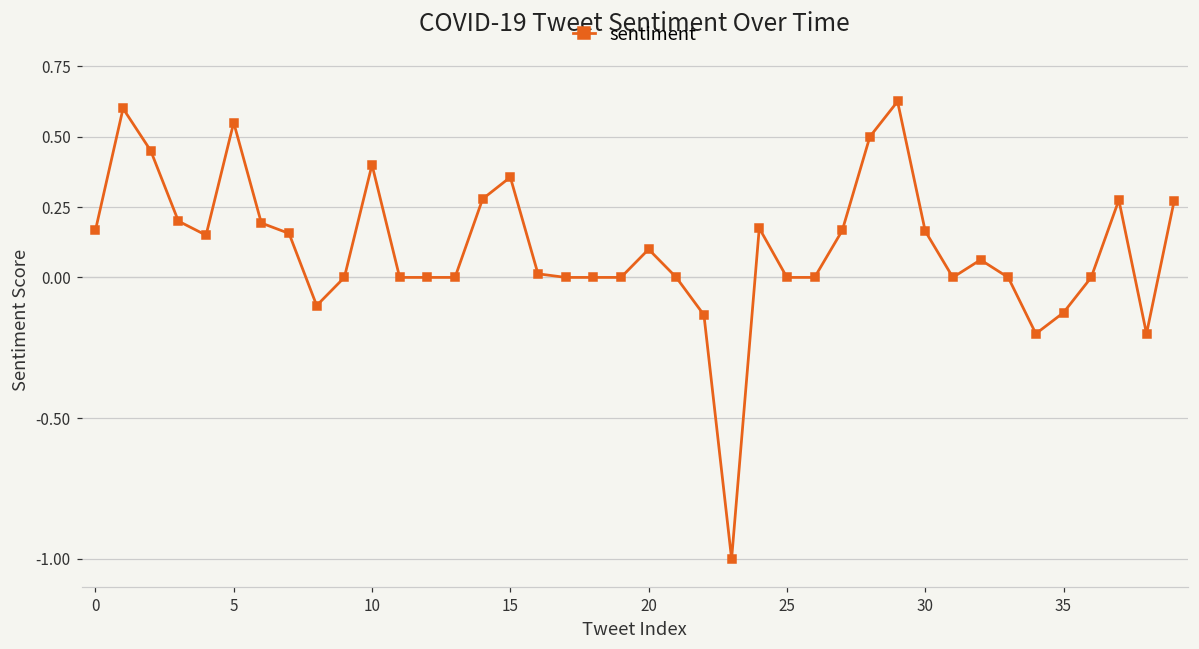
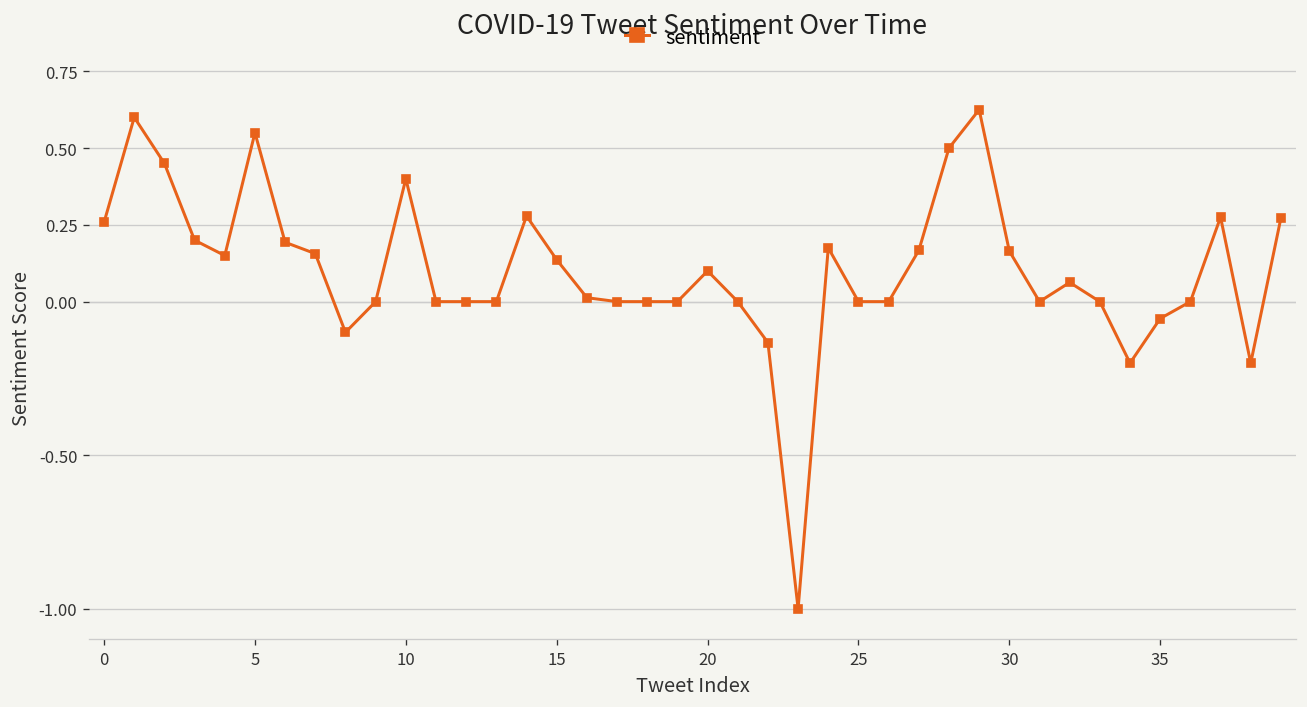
0: 0.17 -> 0.26
15: 0.36 -> 0.14
35: -0.13 -> -0.06
